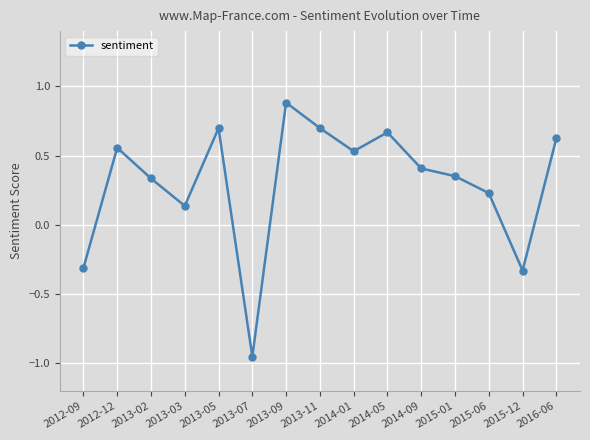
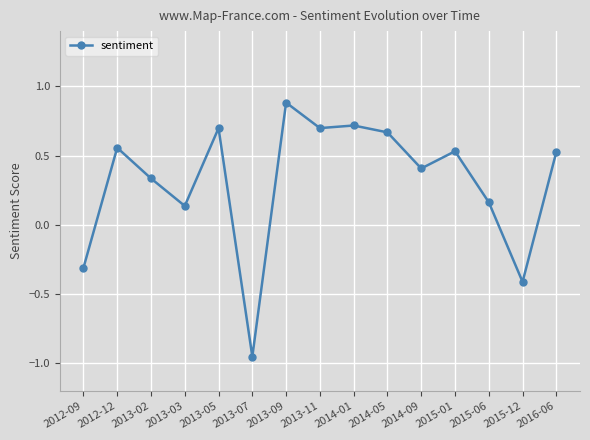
2014-01: 0.53 -> 0.72
2015-01: 0.35 -> 0.53
2015-06: 0.23 -> 0.16
2015-12: -0.33 -> -0.41
2016-06: 0.63 -> 0.53
